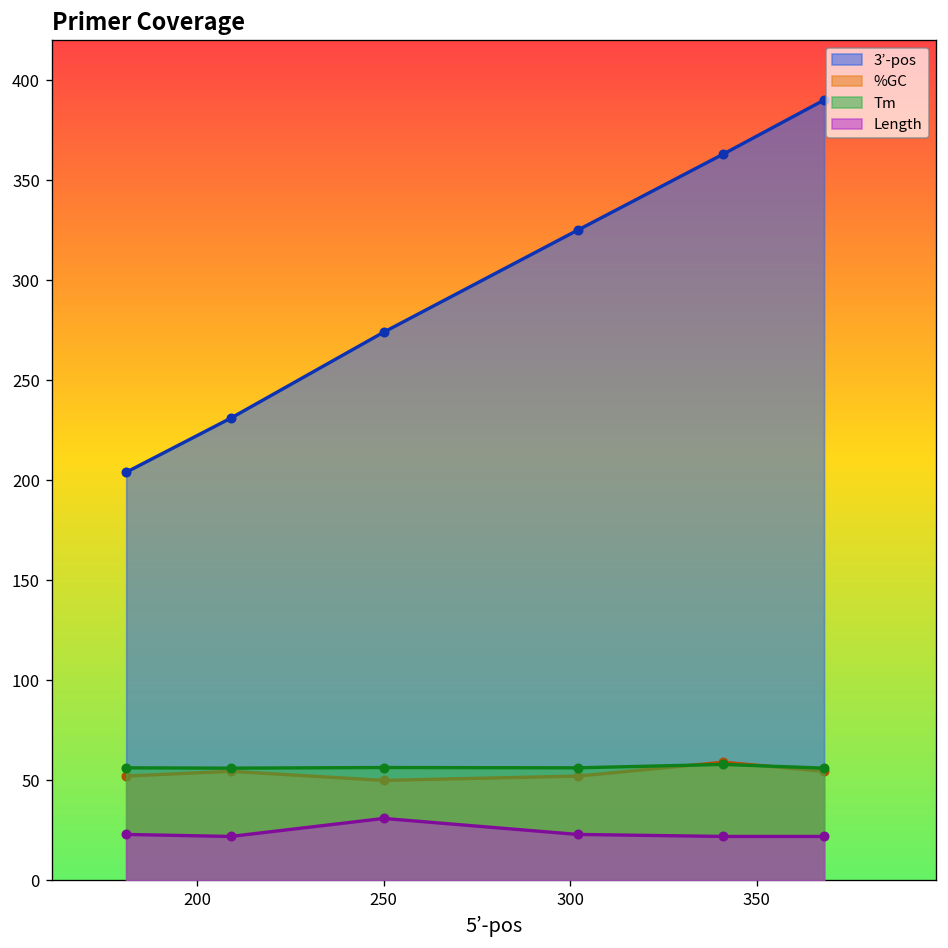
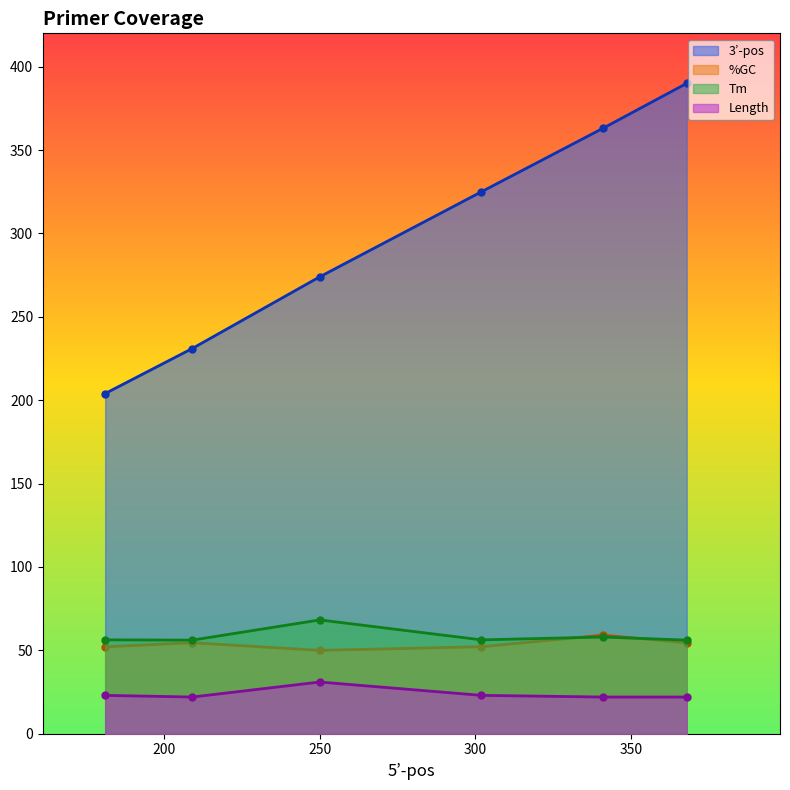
Tm, 250: 56 -> 68
